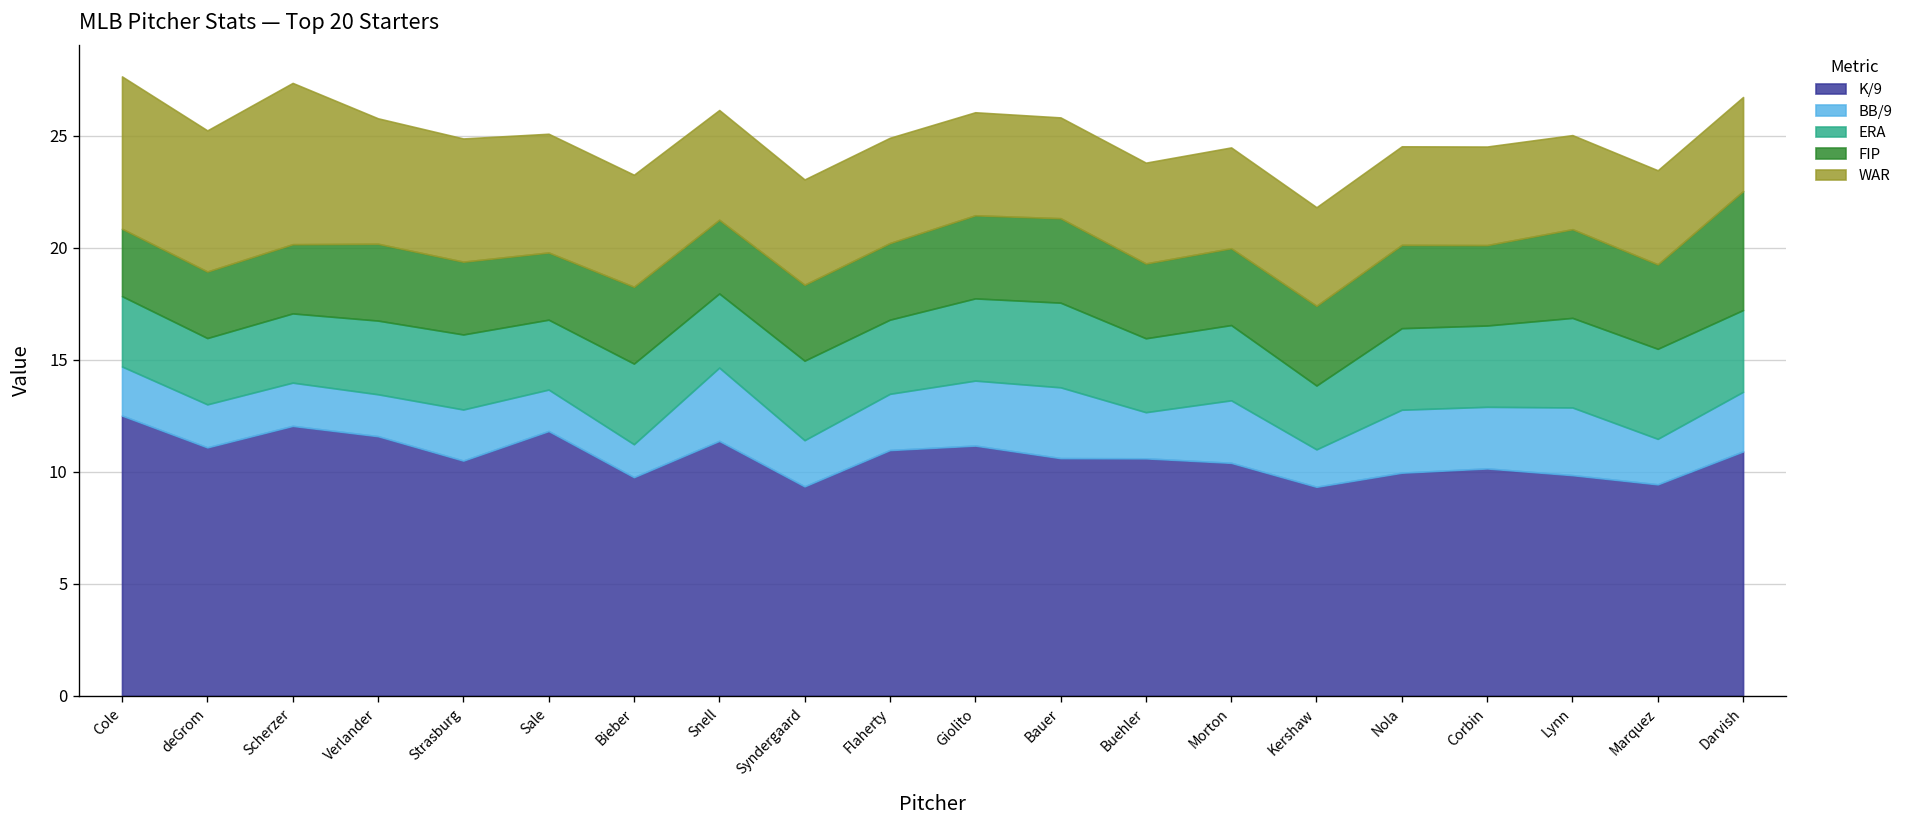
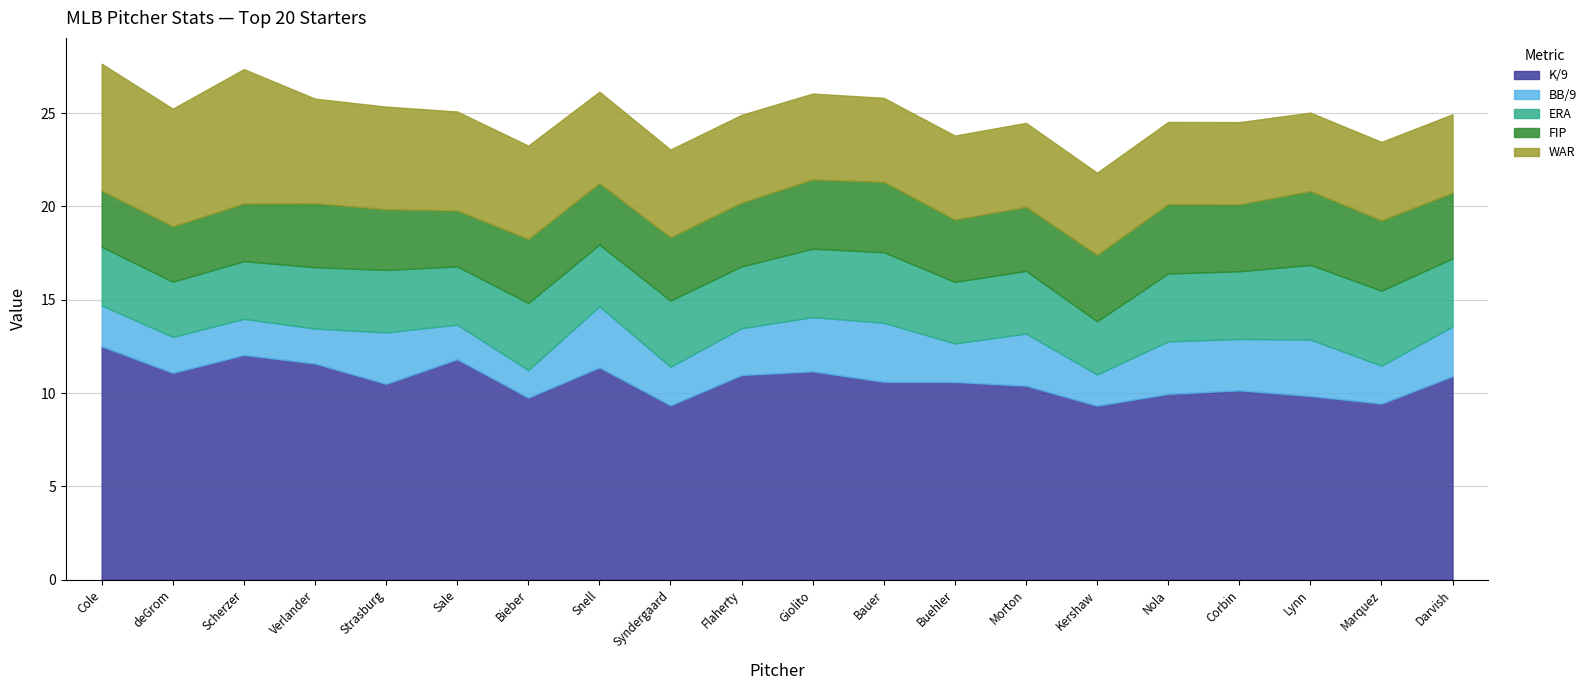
BB/9, Strasburg: 2.3 -> 2.8
FIP, Darvish: 5.3 -> 3.5
